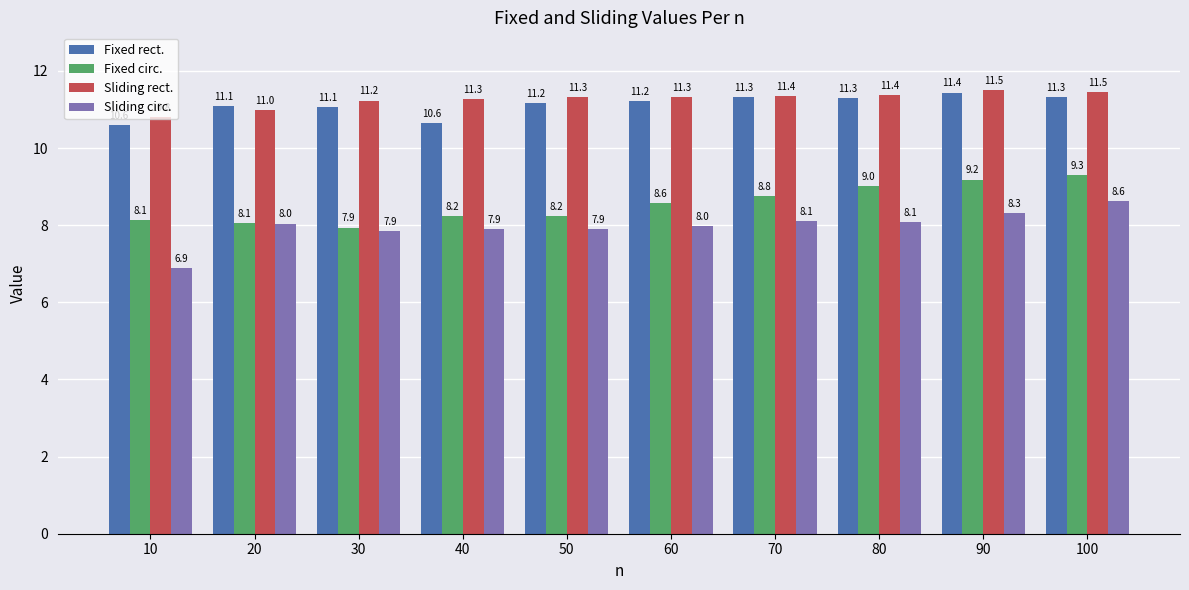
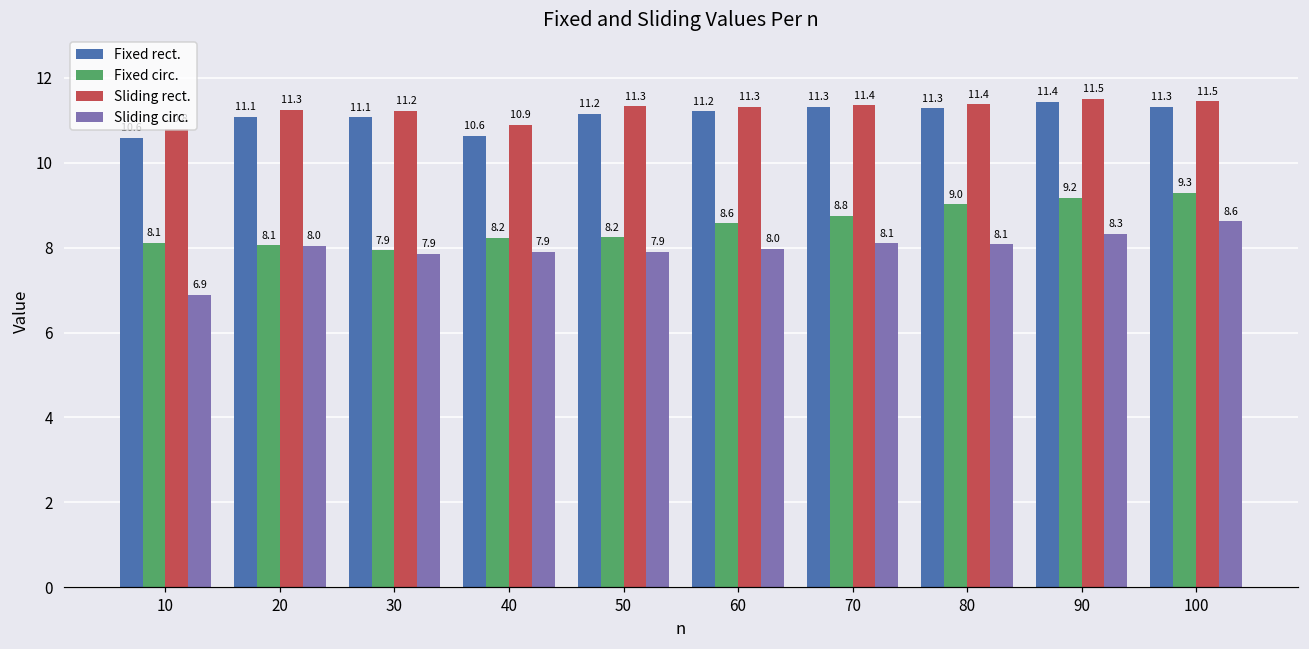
Sliding rect., 20: 11.0 -> 11.3
Sliding rect., 40: 11.3 -> 10.9
